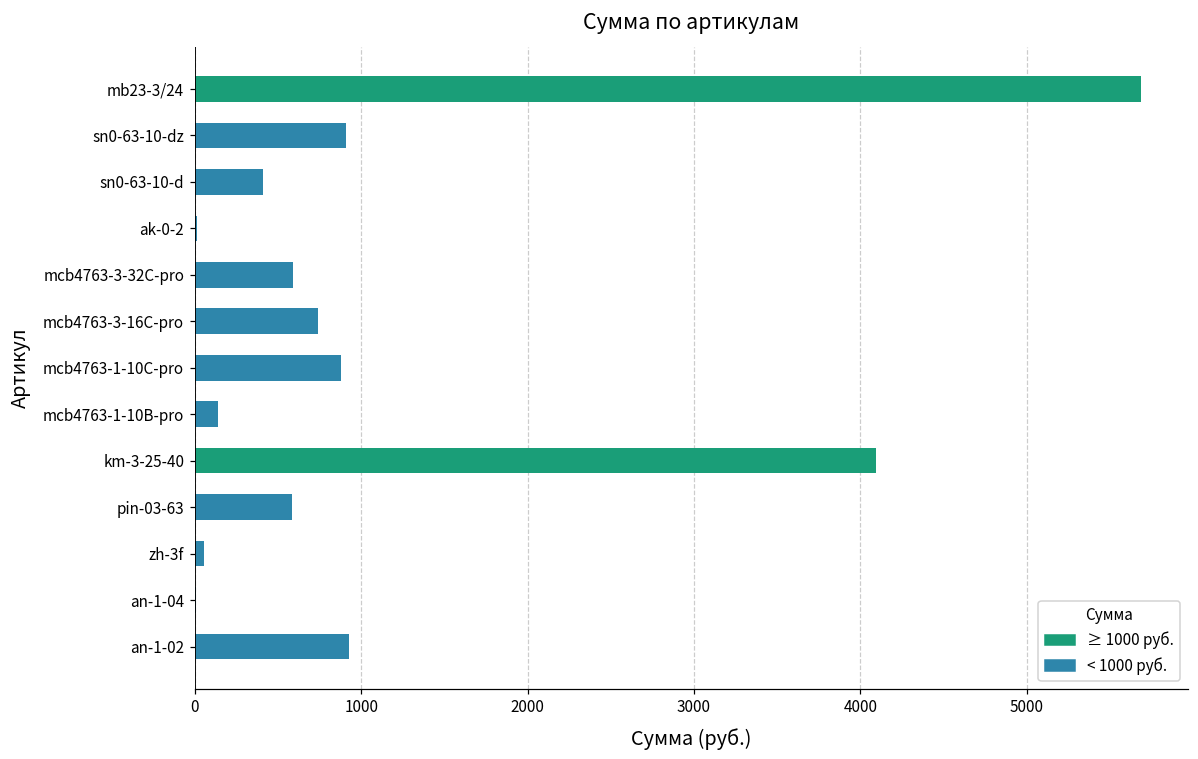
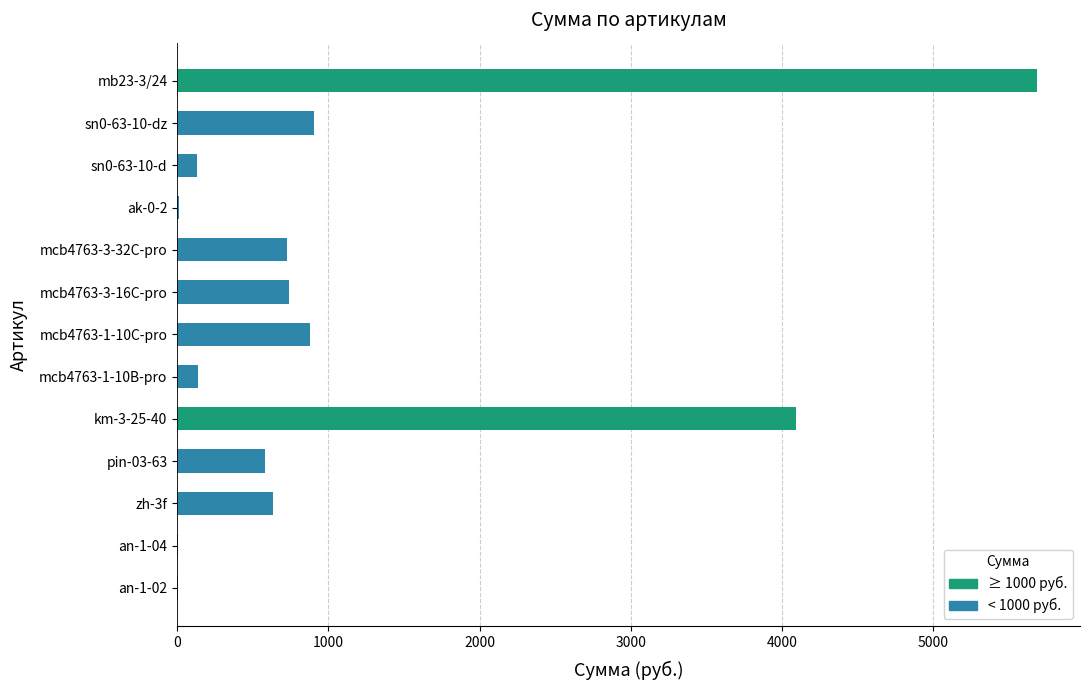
sn0-63-10-d: 410 -> 130
mcb4763-3-32C-pro: 590 -> 720
zh-3f: 50 -> 630
an-1-02: 930 -> 0
